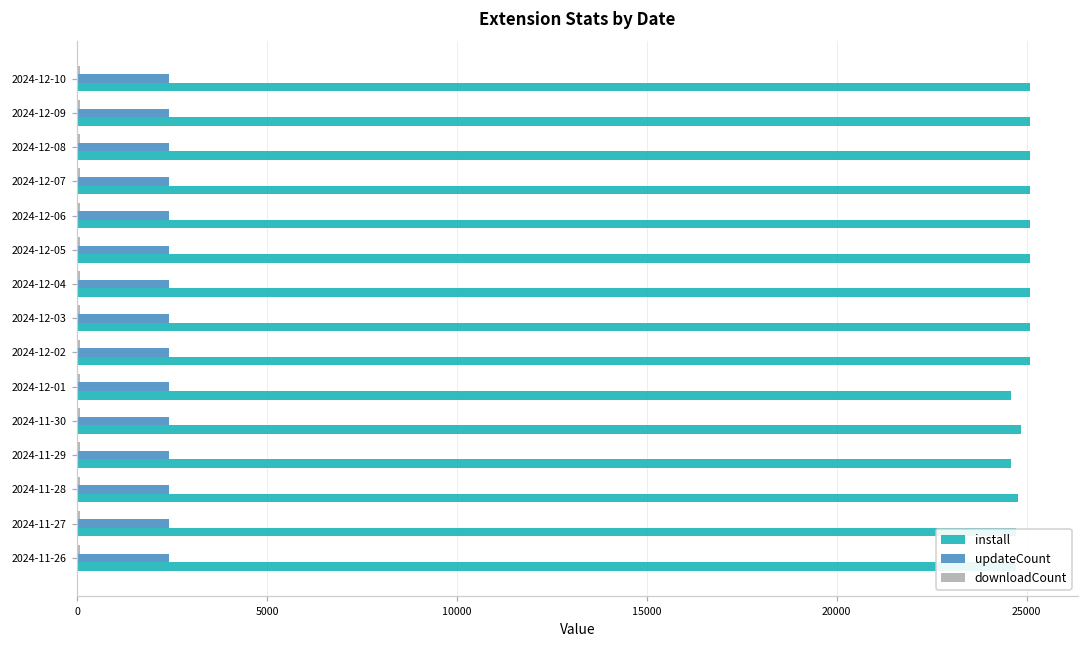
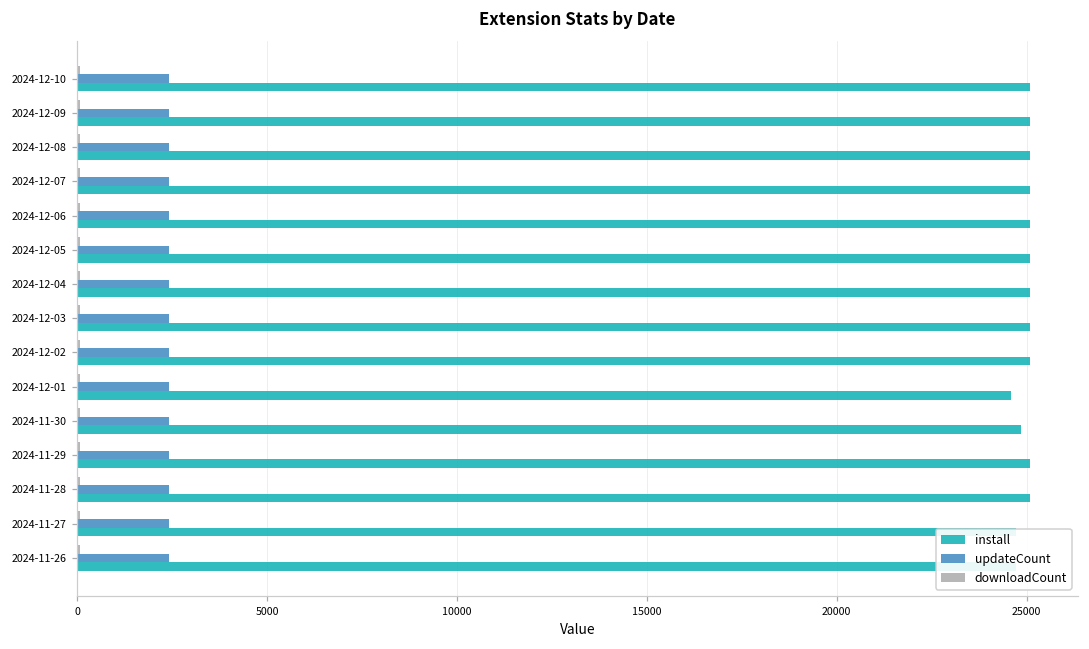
install, 2024-11-29: 24600 -> 25100
install, 2024-11-28: 24800 -> 25100
